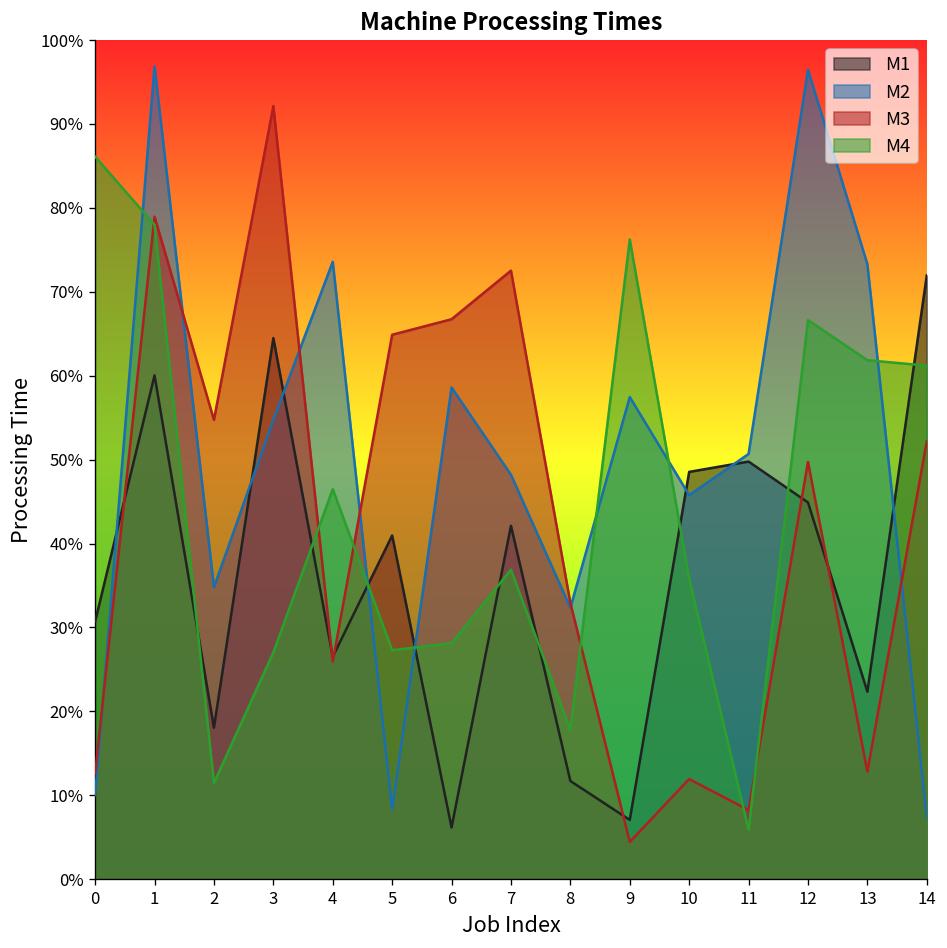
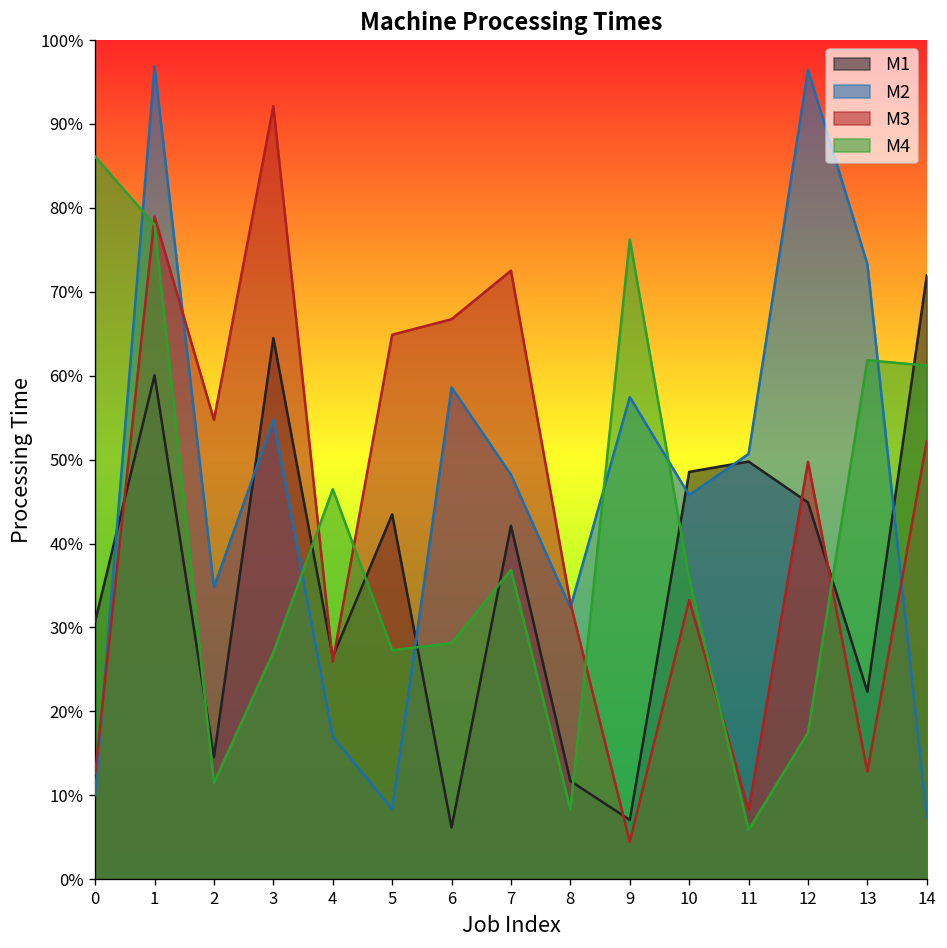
M1, 2: 18% -> 15%
M2, 4: 74% -> 17%
M1, 5: 41% -> 43%
M4, 8: 18% -> 8%
M3, 10: 12% -> 33%
M4, 12: 67% -> 17%
